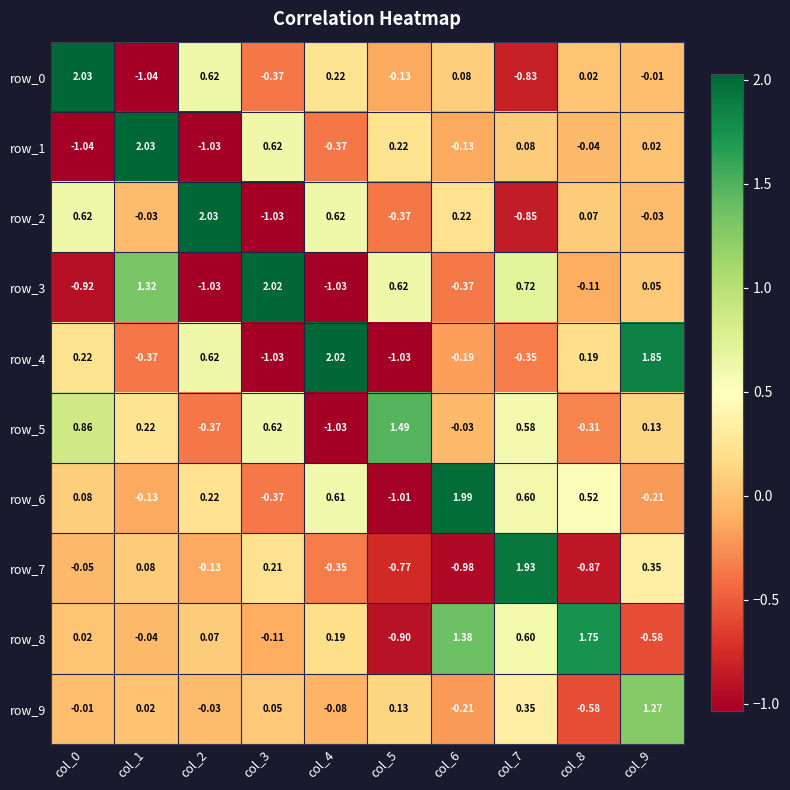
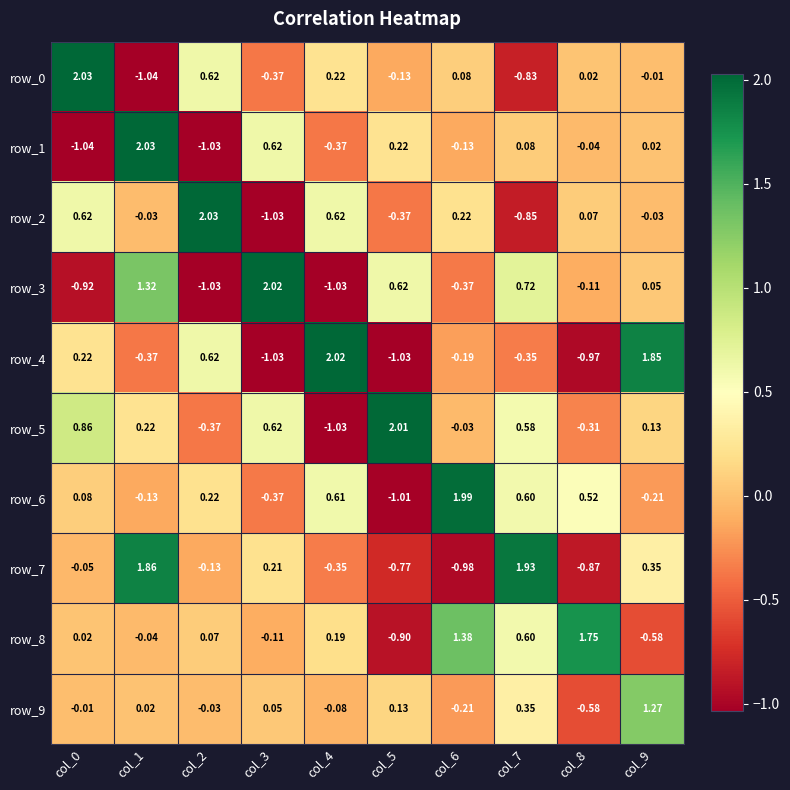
row_4, col_8: 0.19 -> -0.97
row_5, col_5: 1.49 -> 2.01
row_7, col_1: 0.08 -> 1.86
